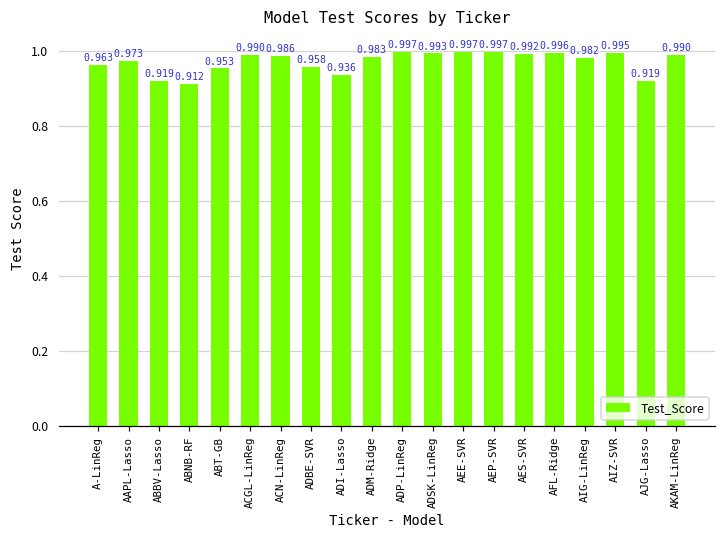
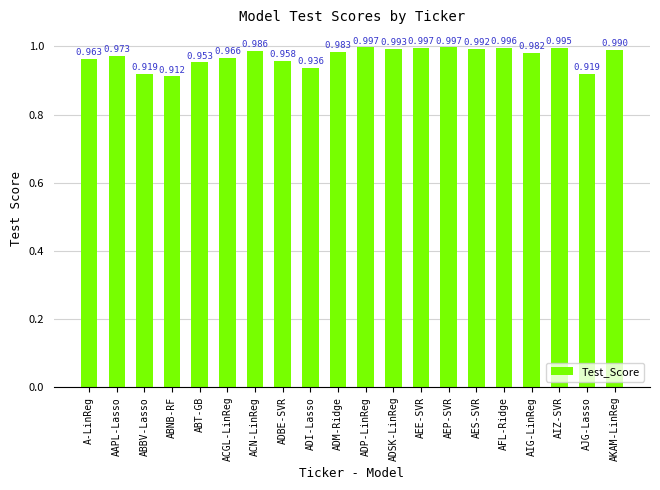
ACGL-LinReg: 0.990 -> 0.966
